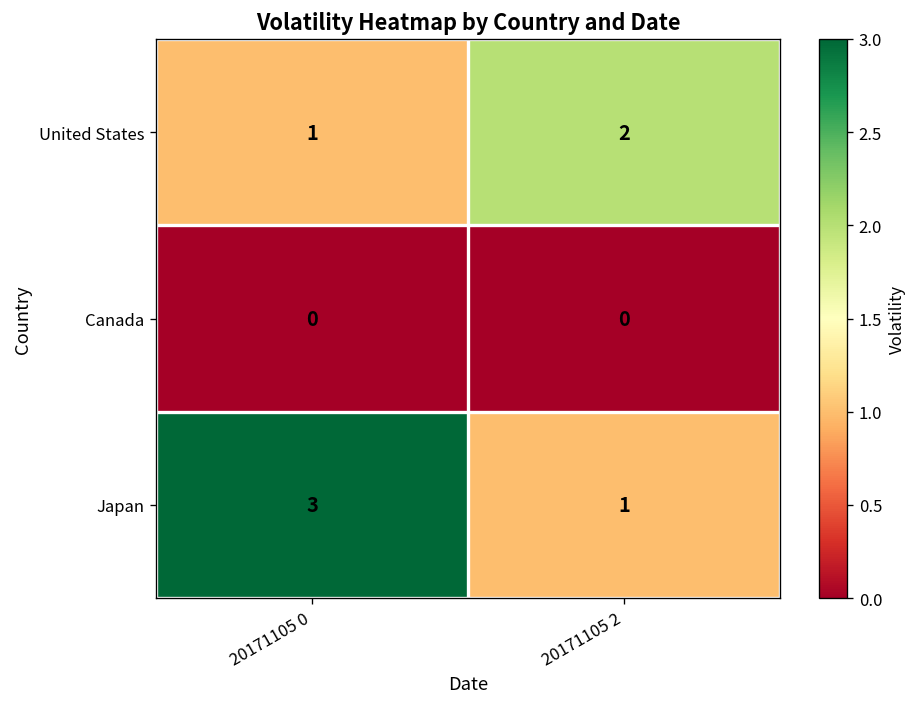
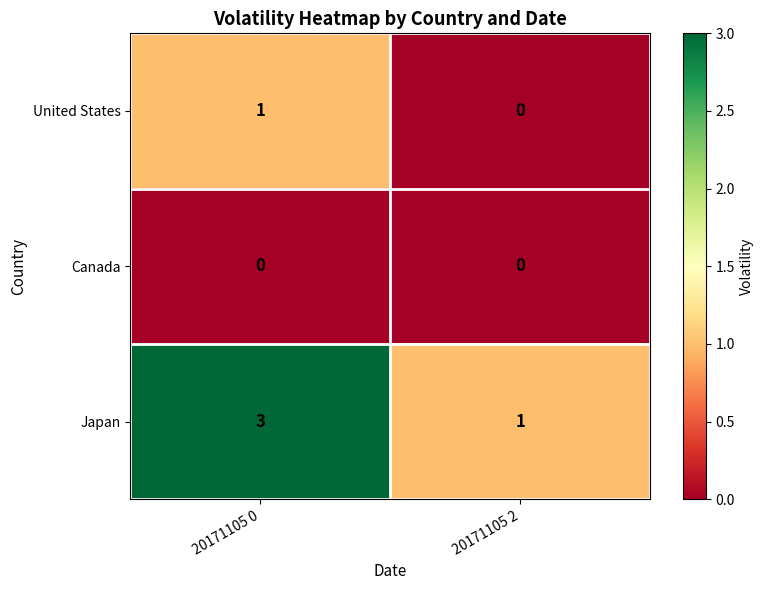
United States, 20171105 2: 2 -> 0
